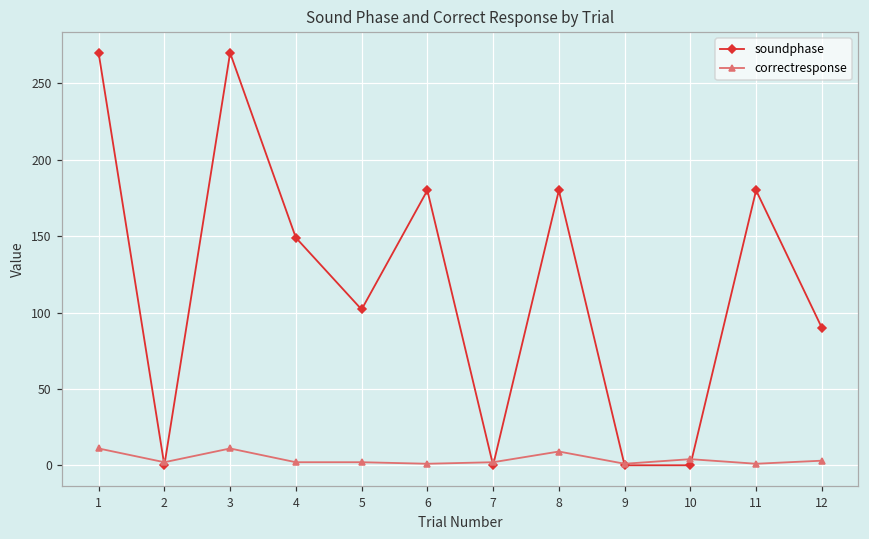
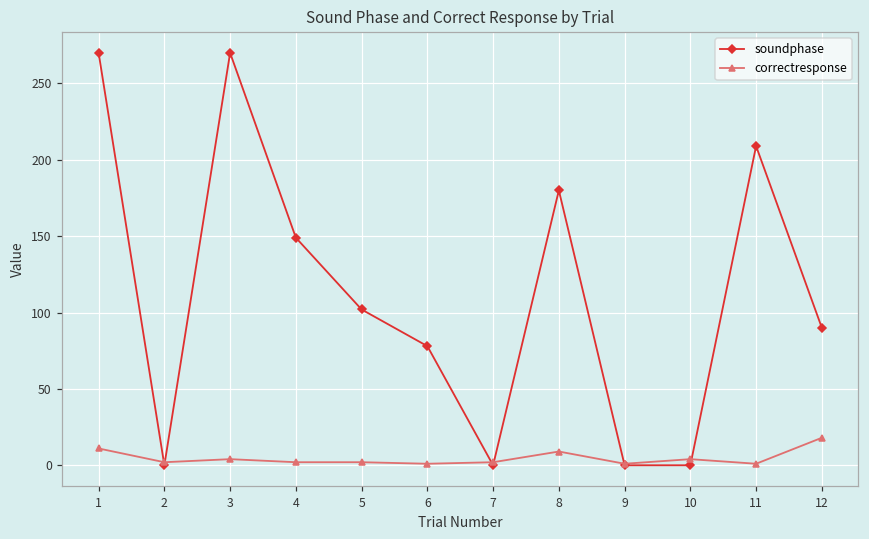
correctresponse, 3: 11 -> 4
soundphase, 6: 180 -> 78
soundphase, 11: 180 -> 209
correctresponse, 12: 3 -> 18
